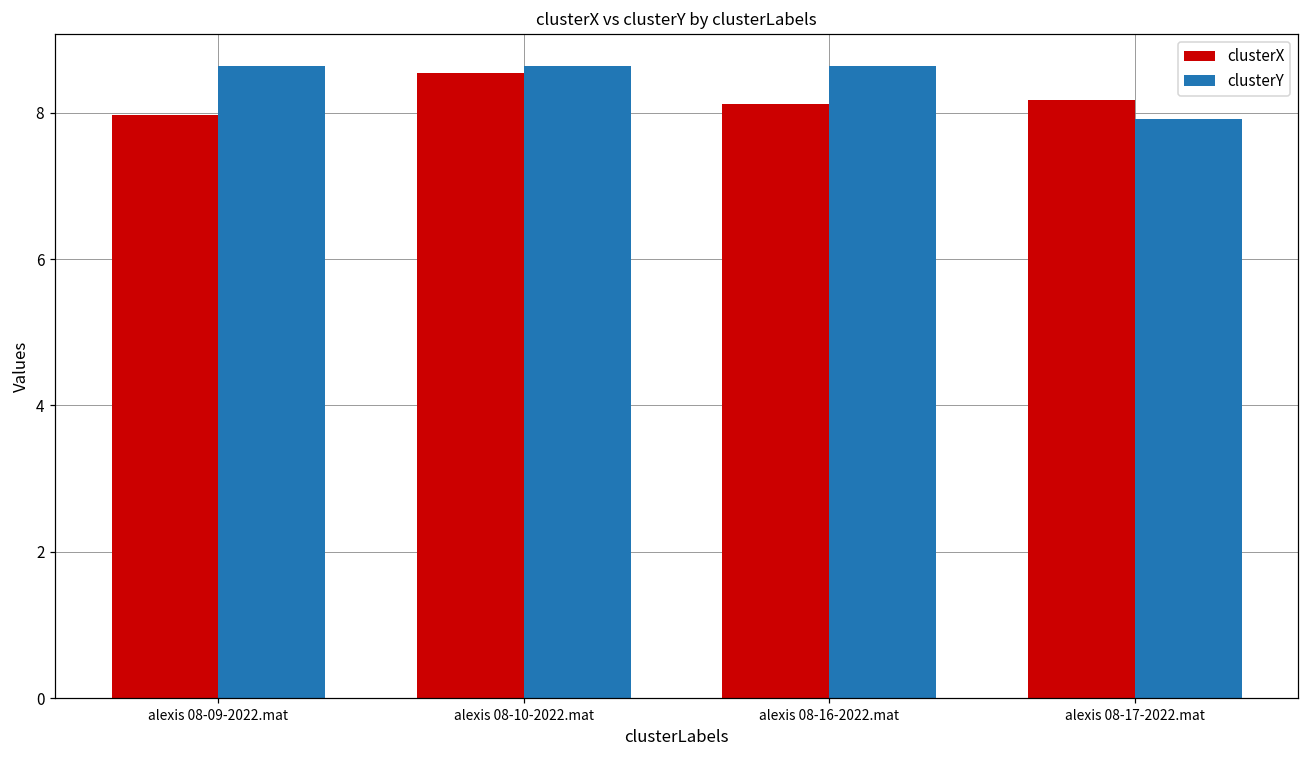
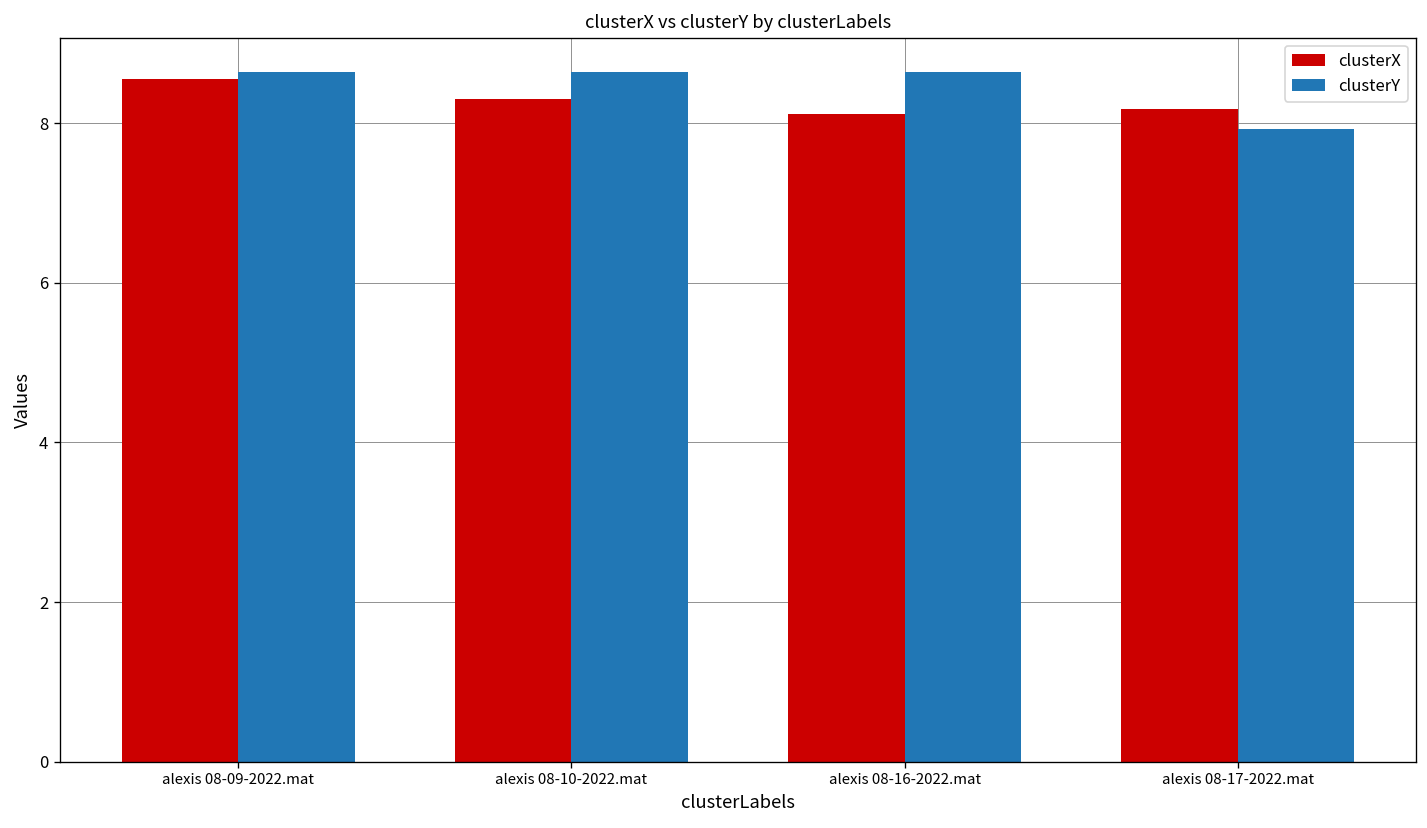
clusterX, alexis 08-09-2022.mat: 8.0 -> 8.5
clusterX, alexis 08-10-2022.mat: 8.5 -> 8.3
